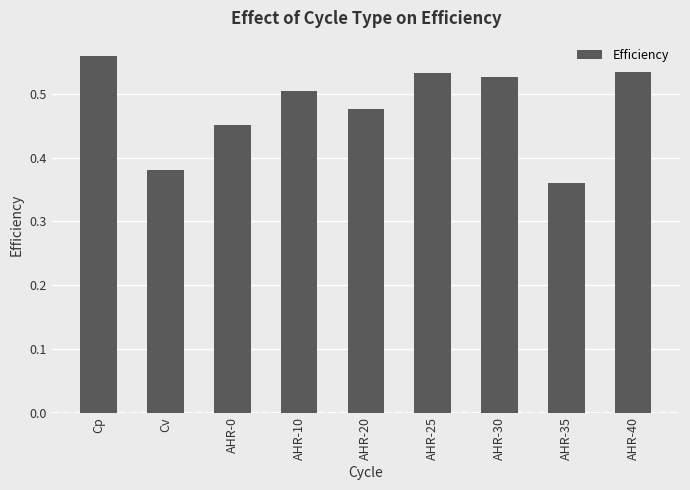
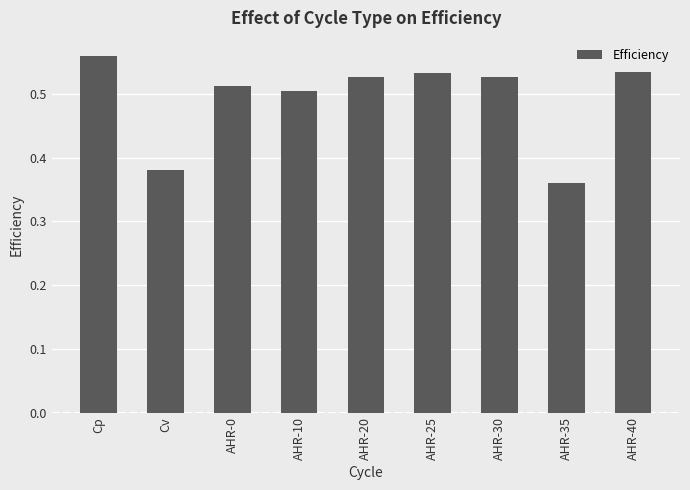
AHR-0: 0.45 -> 0.51
AHR-20: 0.48 -> 0.53
